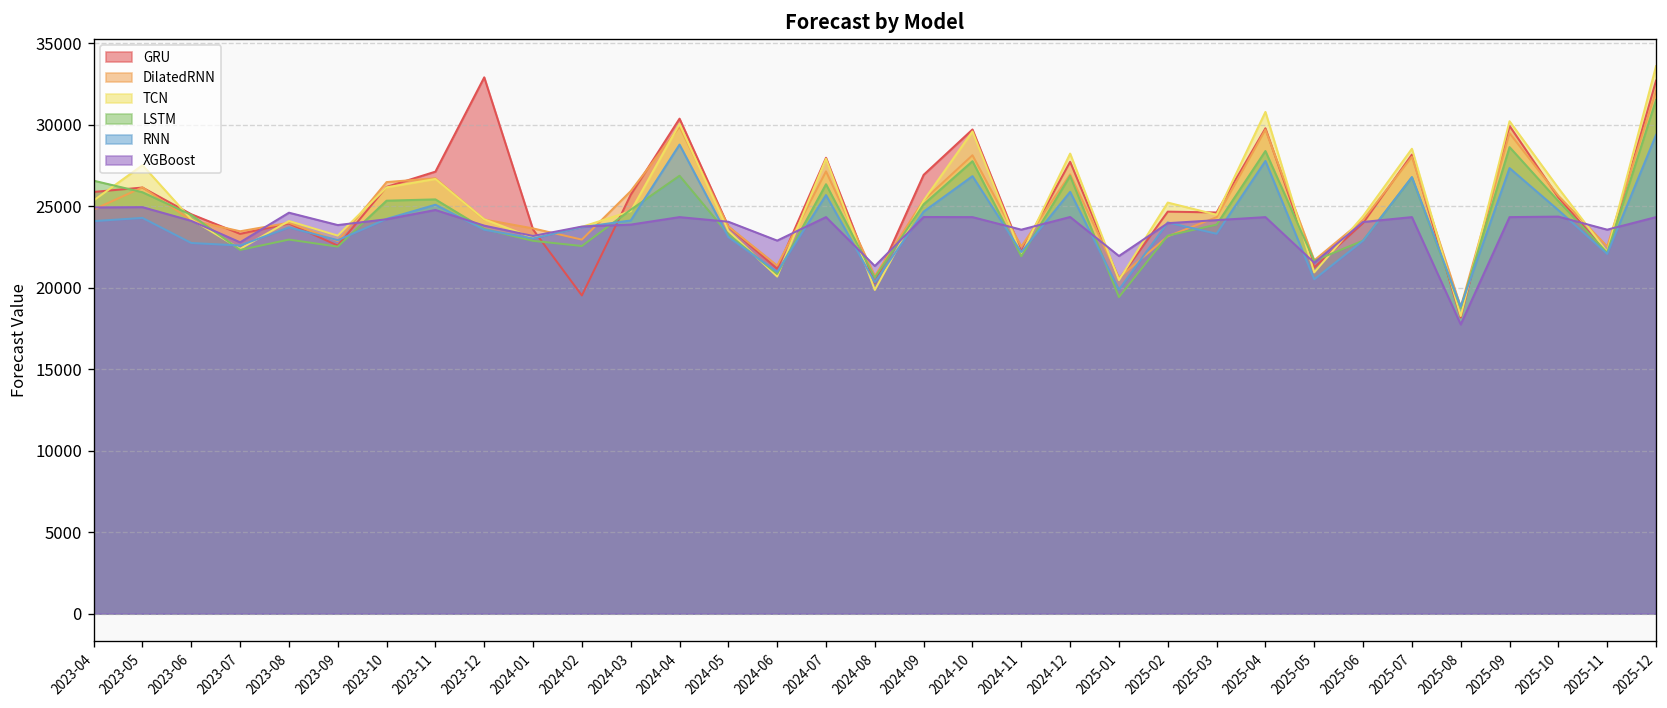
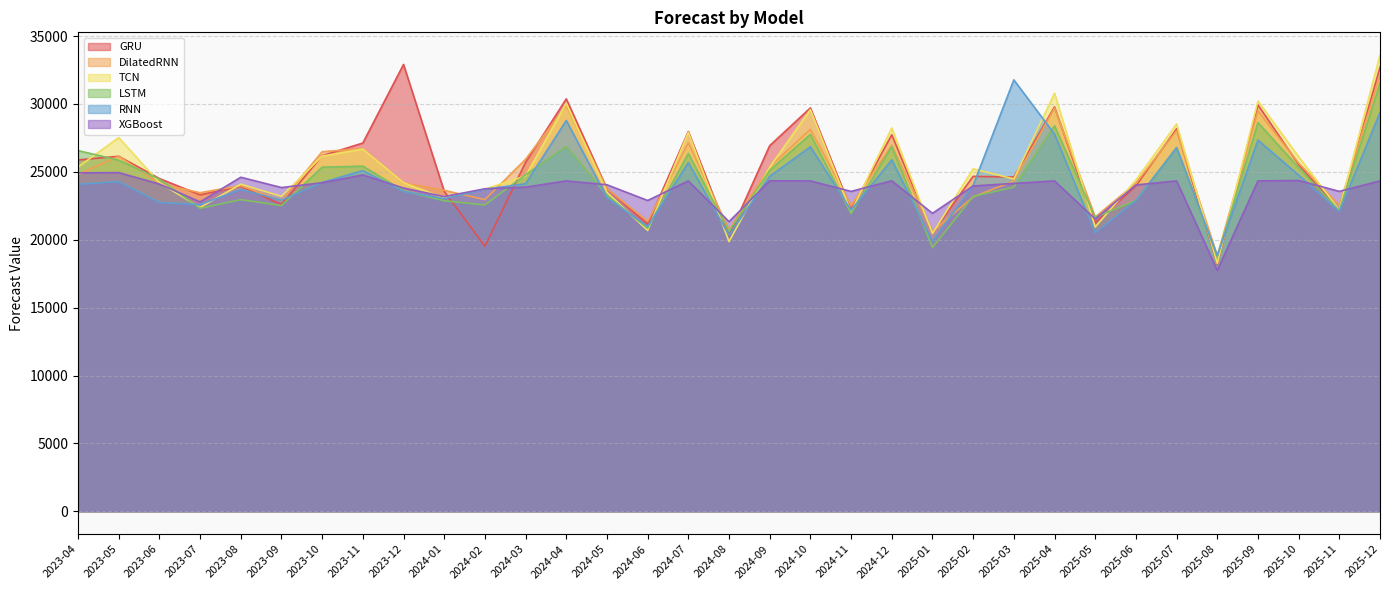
RNN, 2025-03: 23300 -> 31800
